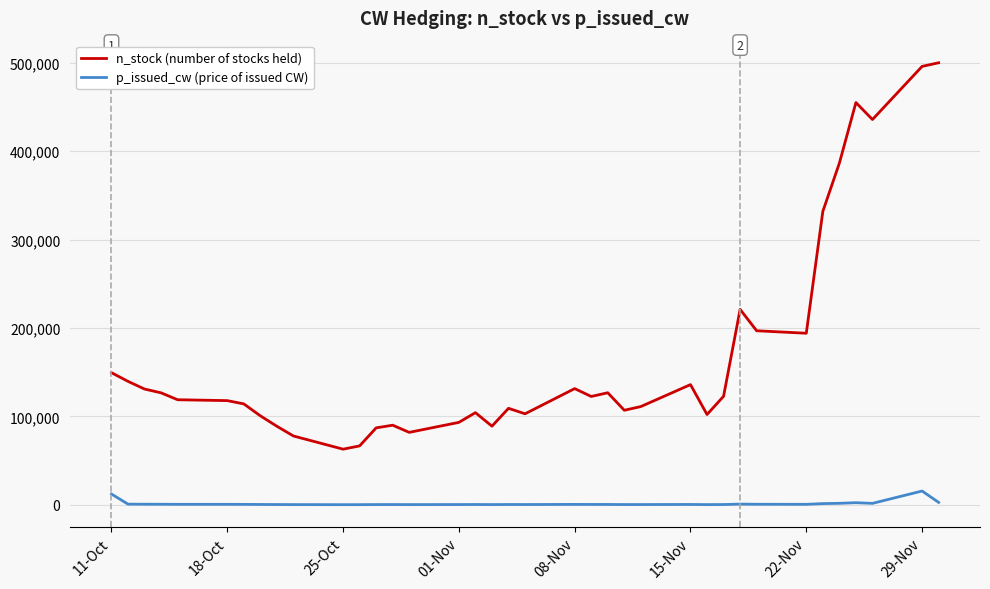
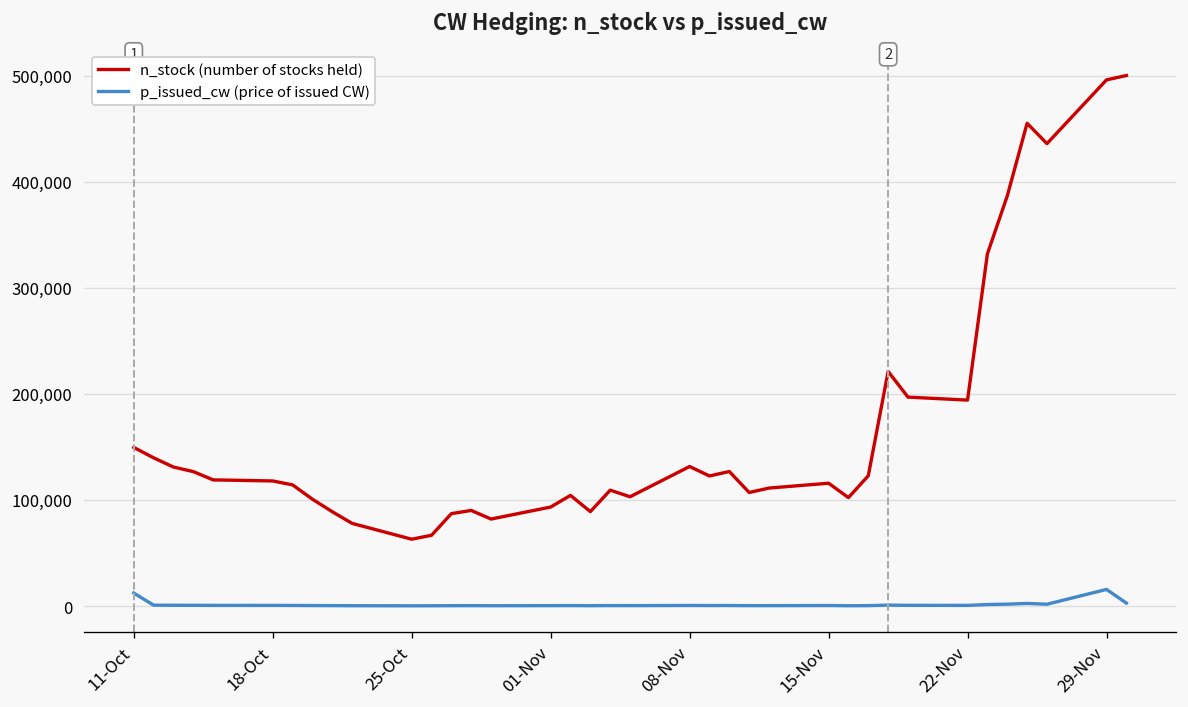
n_stock (number of stocks held), 15-Nov: 140,000 -> 120,000
